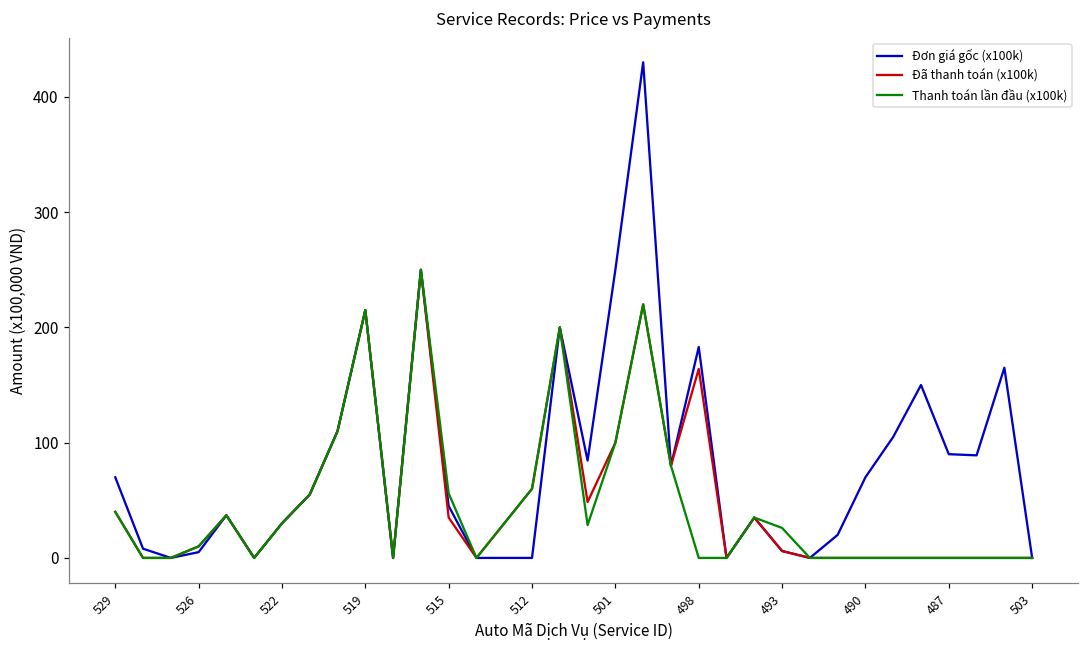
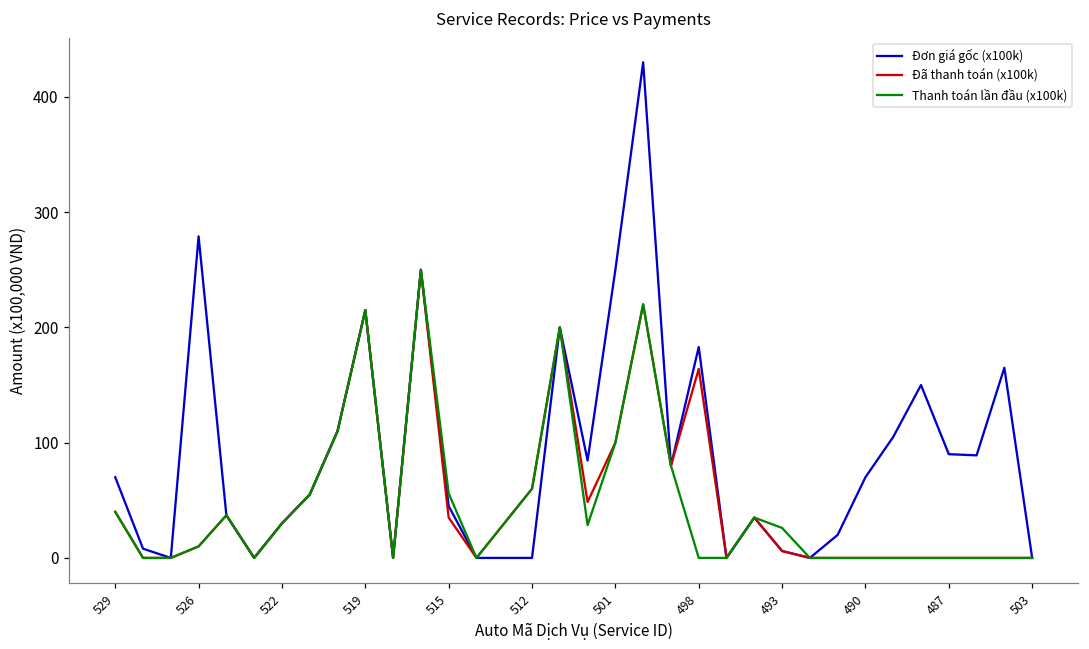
Đơn giá gốc (x100k), 526: 5 -> 279
